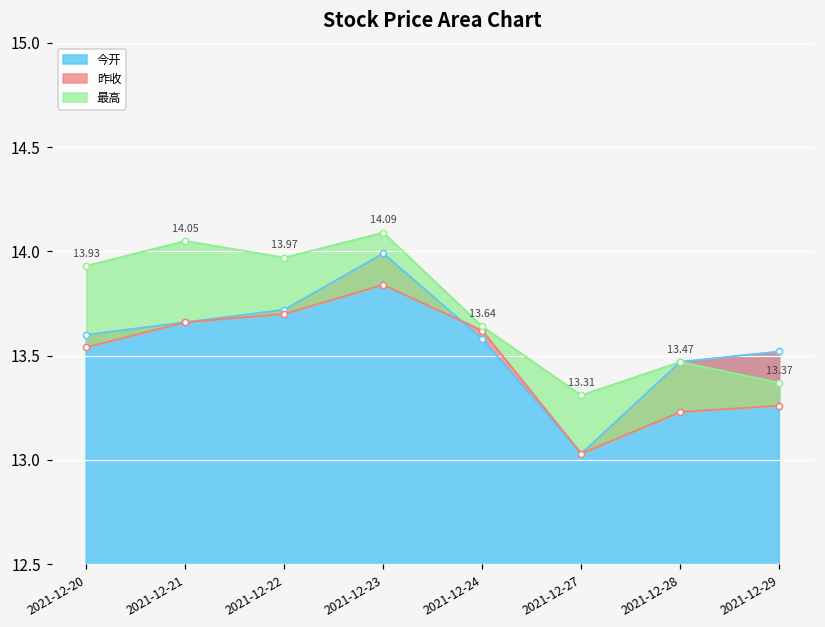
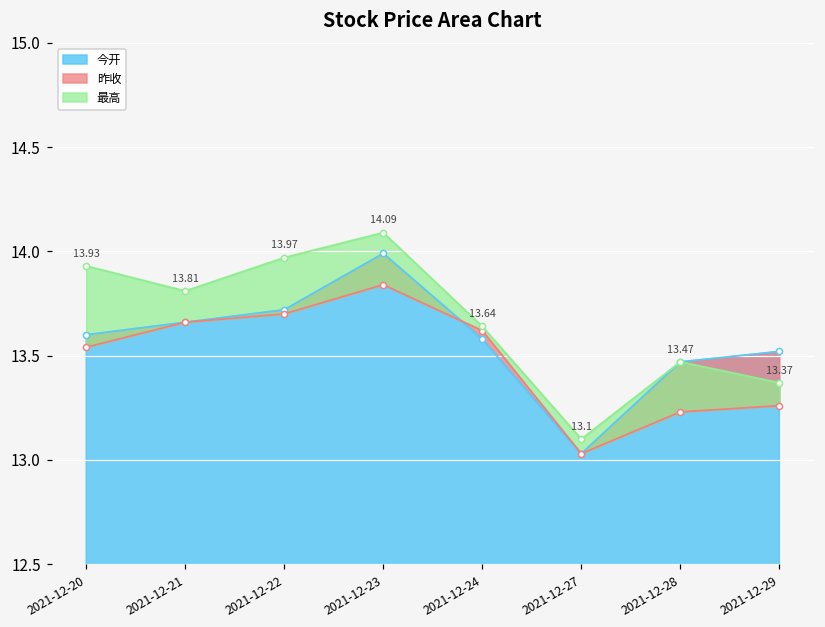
最高, 2021-12-21: 14.05 -> 13.81
最高, 2021-12-27: 13.31 -> 13.1
